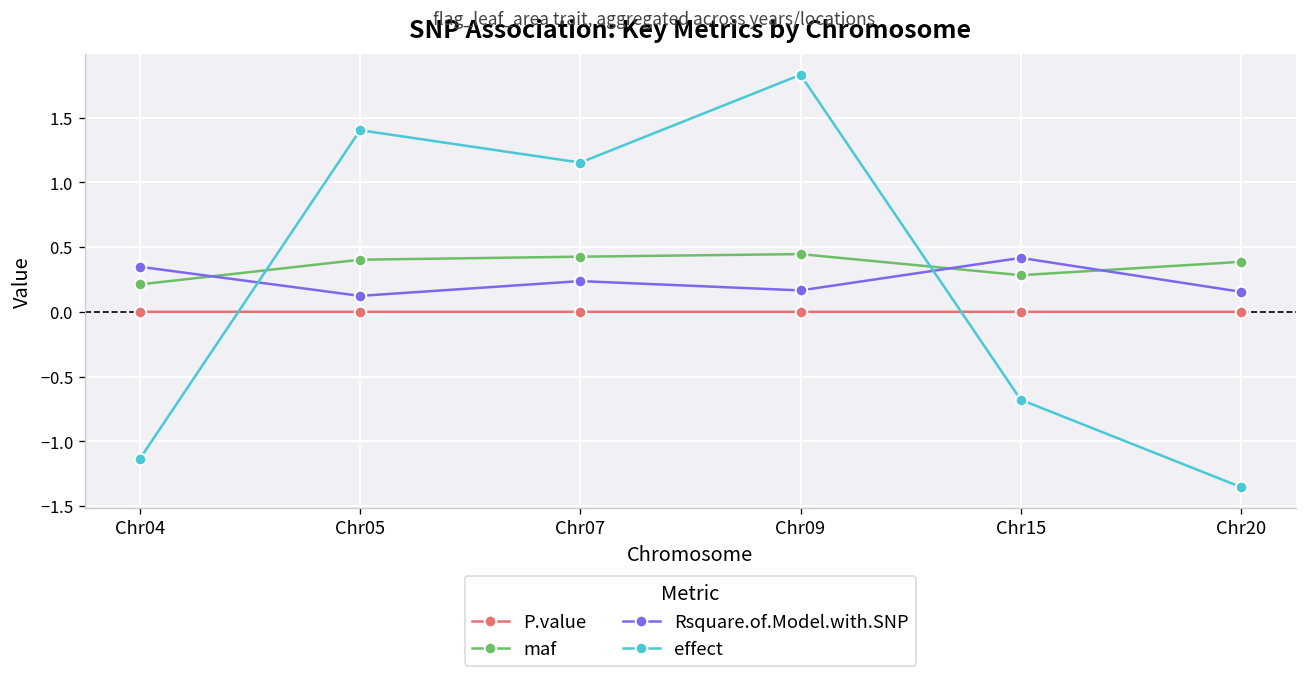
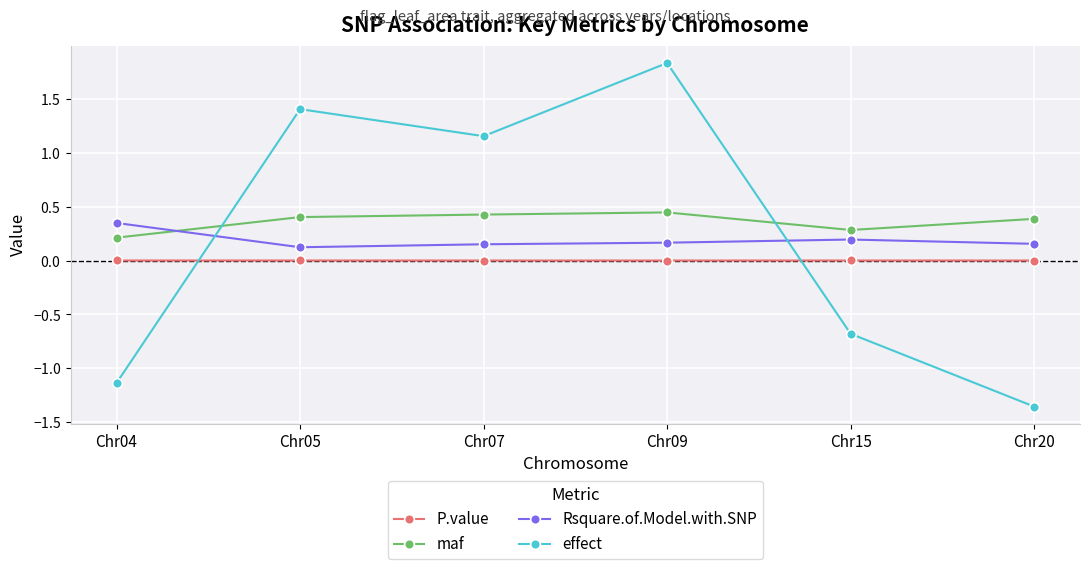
Rsquare.of.Model.with.SNP, Chr07: 0.24 -> 0.15
Rsquare.of.Model.with.SNP, Chr15: 0.42 -> 0.19
